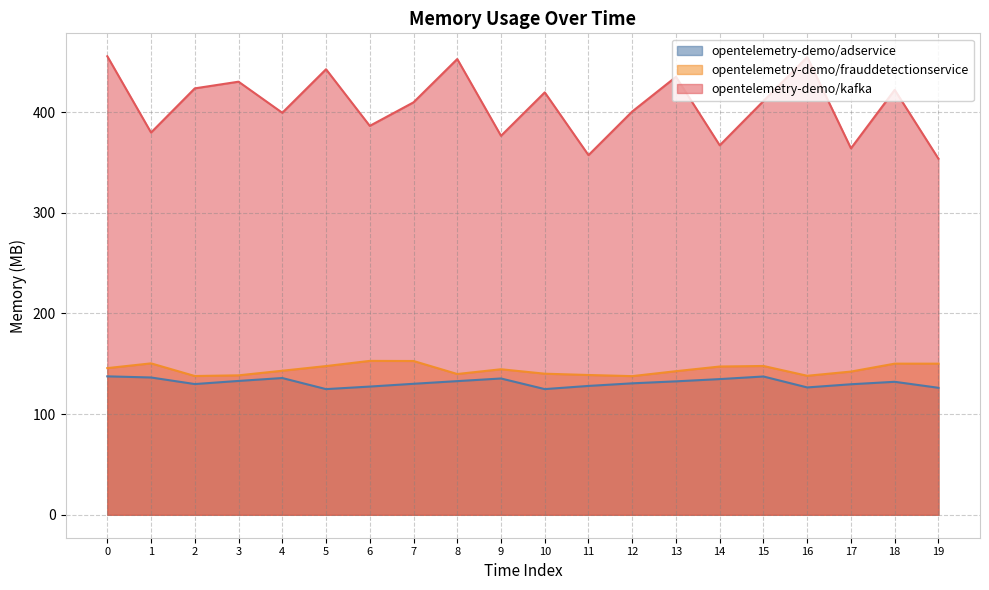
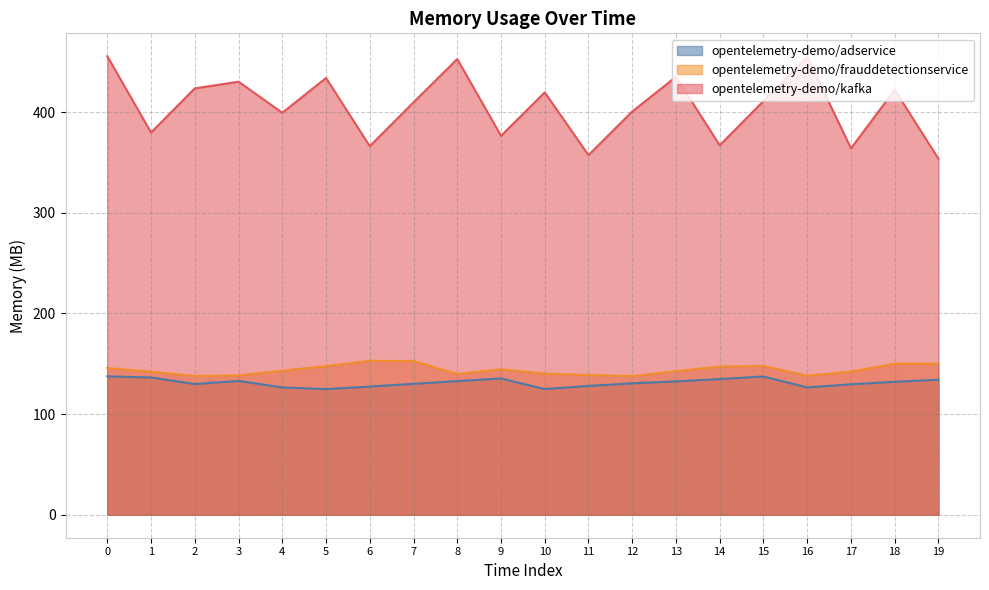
opentelemetry-demo/frauddetectionservice, 1: 150 -> 142
opentelemetry-demo/adservice, 4: 136 -> 127
opentelemetry-demo/kafka, 5: 443 -> 434
opentelemetry-demo/kafka, 6: 386 -> 366
opentelemetry-demo/adservice, 19: 126 -> 134
